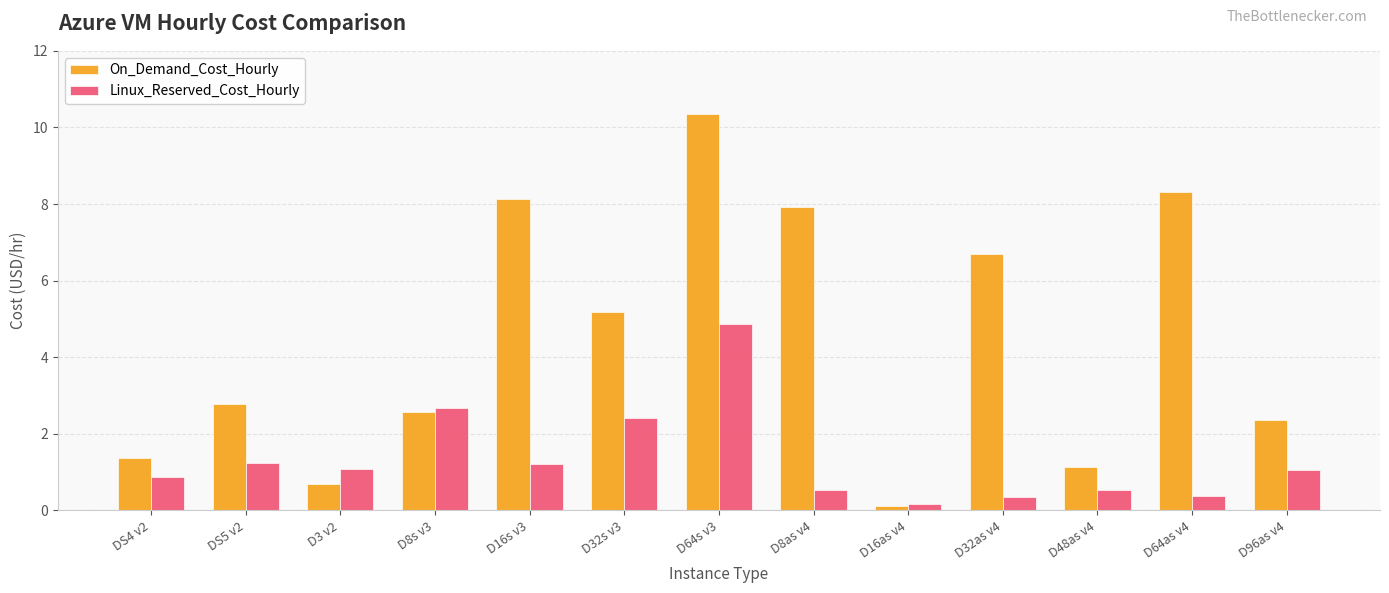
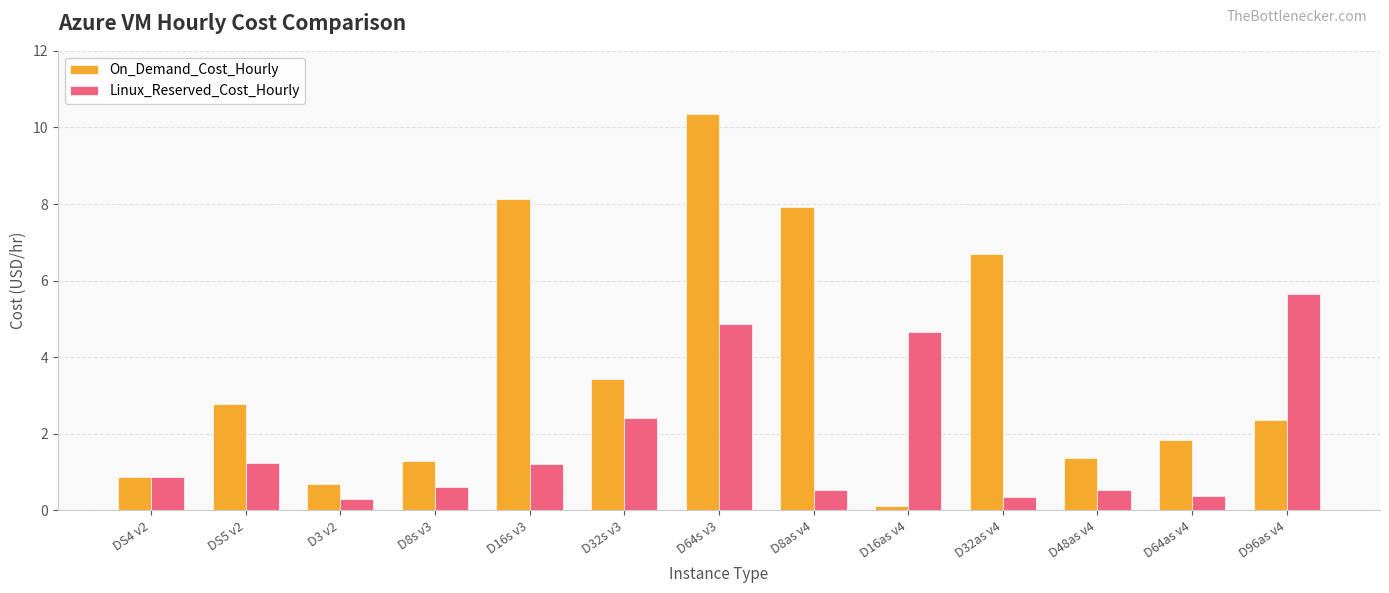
On_Demand_Cost_Hourly, DS4 v2: 1.4 -> 0.9
Linux_Reserved_Cost_Hourly, D3 v2: 1.1 -> 0.3
On_Demand_Cost_Hourly, D8s v3: 2.6 -> 1.3
Linux_Reserved_Cost_Hourly, D8s v3: 2.7 -> 0.6
On_Demand_Cost_Hourly, D32s v3: 5.2 -> 3.4
Linux_Reserved_Cost_Hourly, D16as v4: 0.2 -> 4.7
On_Demand_Cost_Hourly, D48as v4: 1.1 -> 1.4
On_Demand_Cost_Hourly, D64as v4: 8.3 -> 1.8
Linux_Reserved_Cost_Hourly, D96as v4: 1.0 -> 5.6
